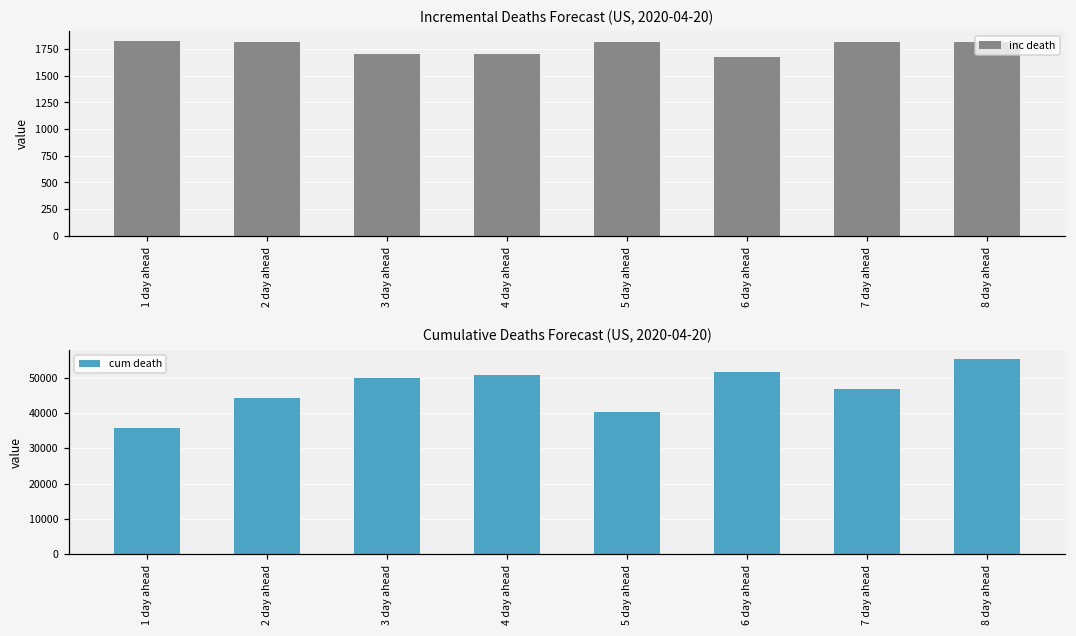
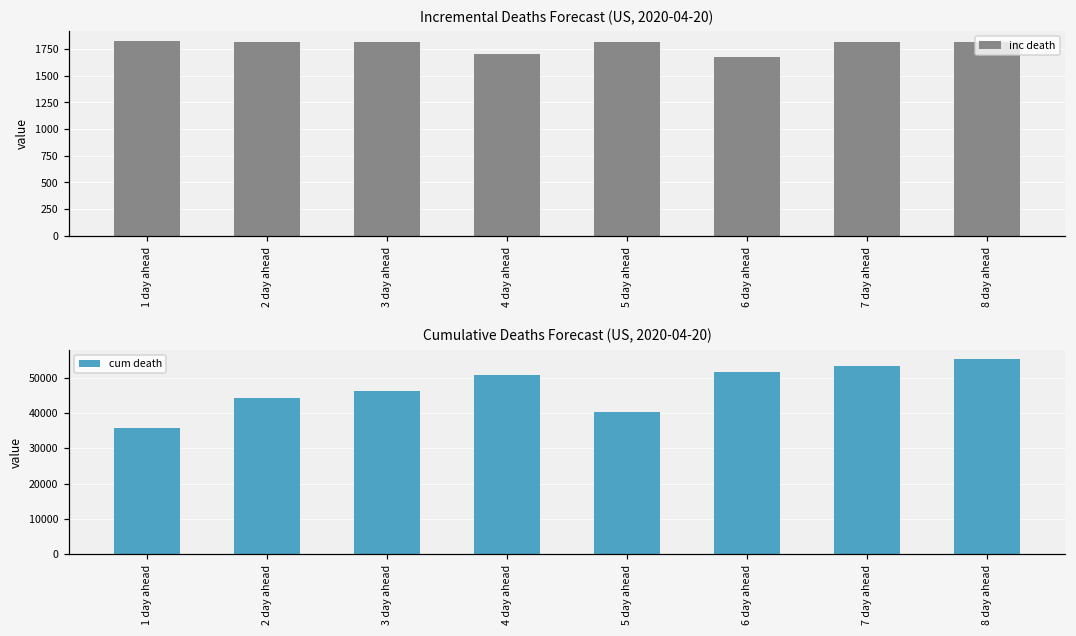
Incremental Deaths Forecast (US, 2020-04-20), 3 day ahead: 1700 -> 1800
Cumulative Deaths Forecast (US, 2020-04-20), 3 day ahead: 50000 -> 46000
Cumulative Deaths Forecast (US, 2020-04-20), 7 day ahead: 47000 -> 53000
